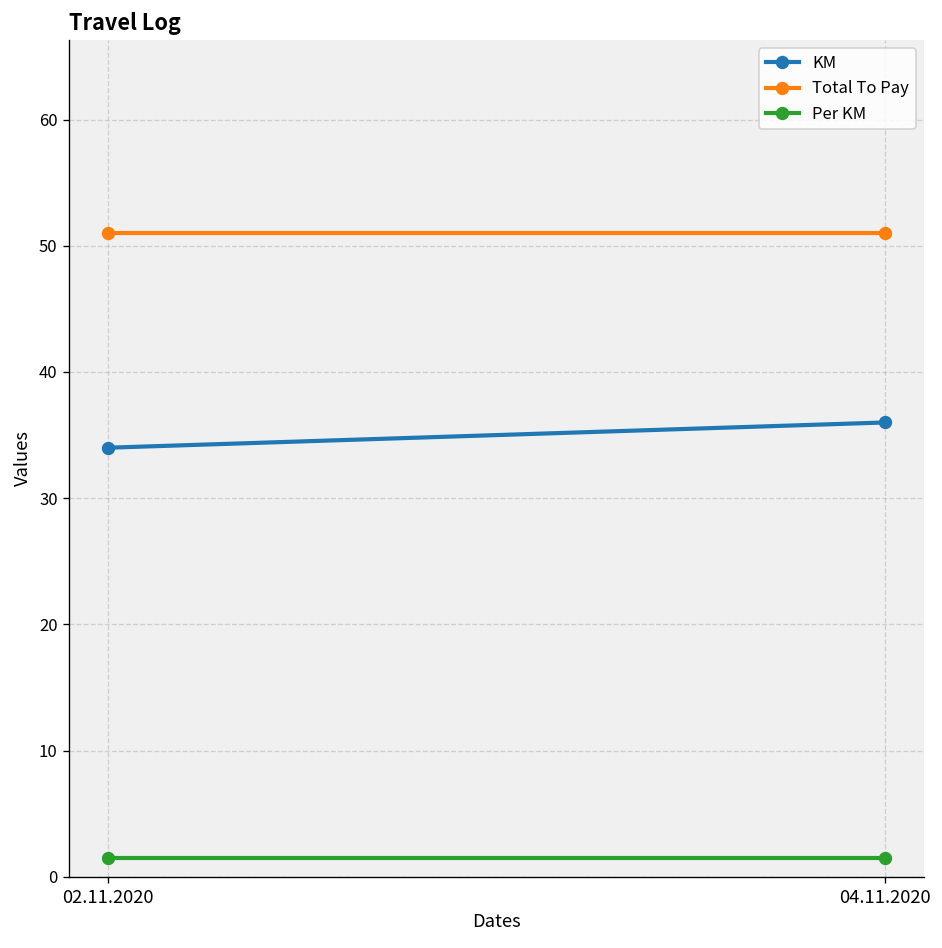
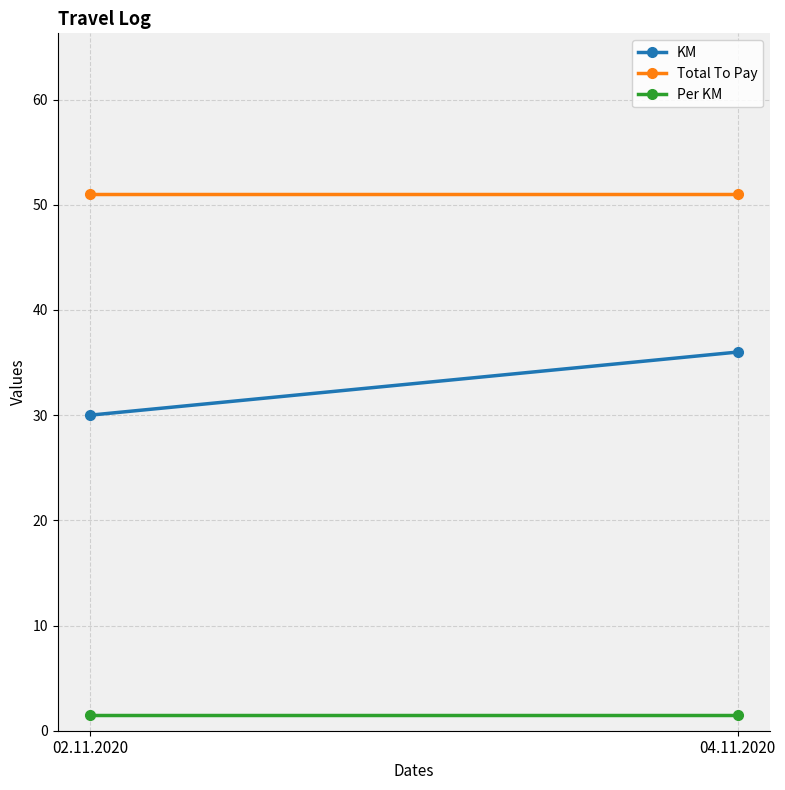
KM, 02.11.2020: 34 -> 30
